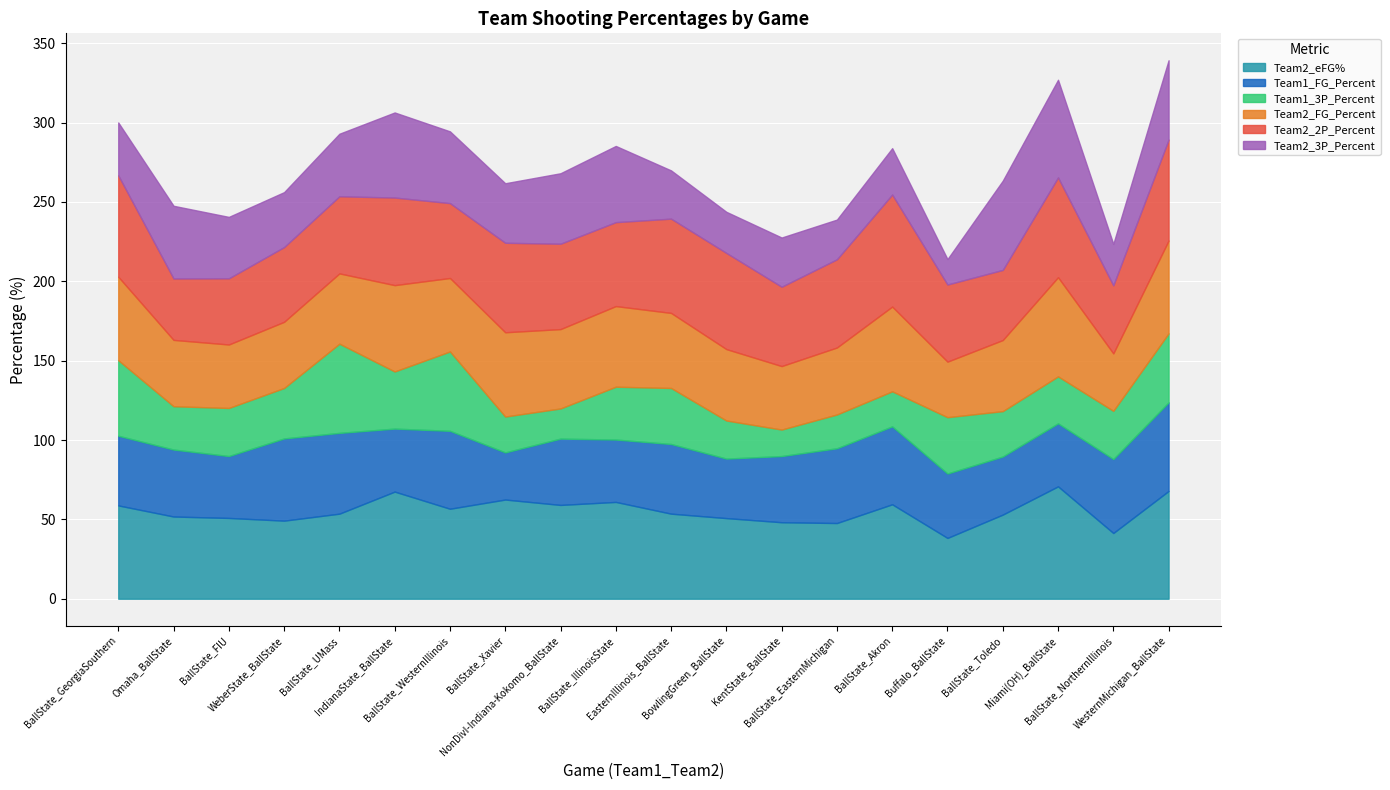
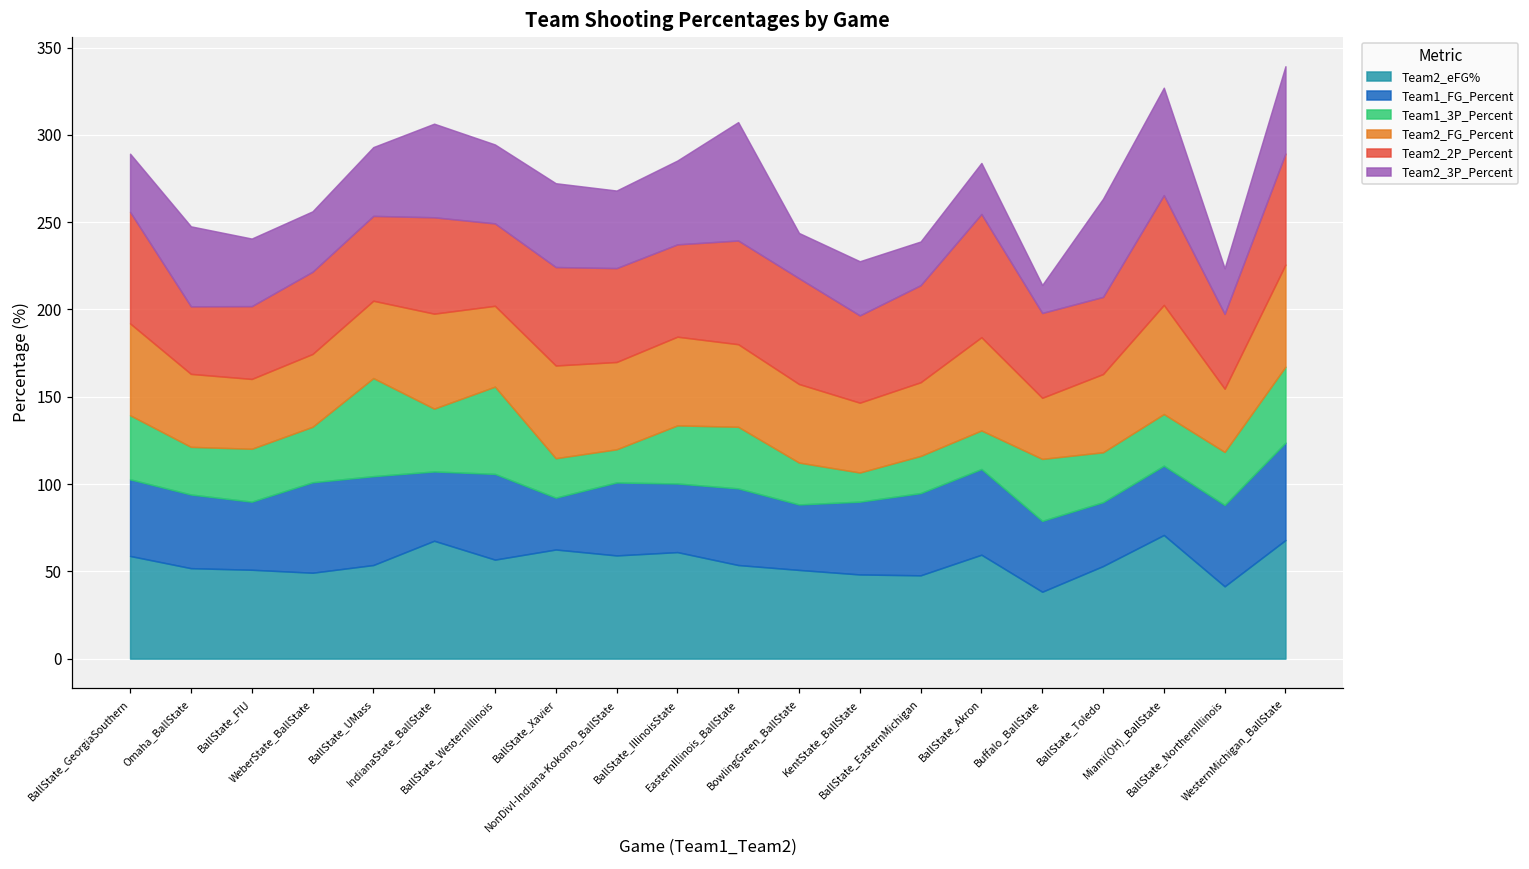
Team1_3P_Percent, BallState_GeorgiaSouthern: 48 -> 37
Team2_3P_Percent, BallState_Xavier: 38 -> 48
Team2_3P_Percent, EasternIllinois_BallState: 30 -> 68
